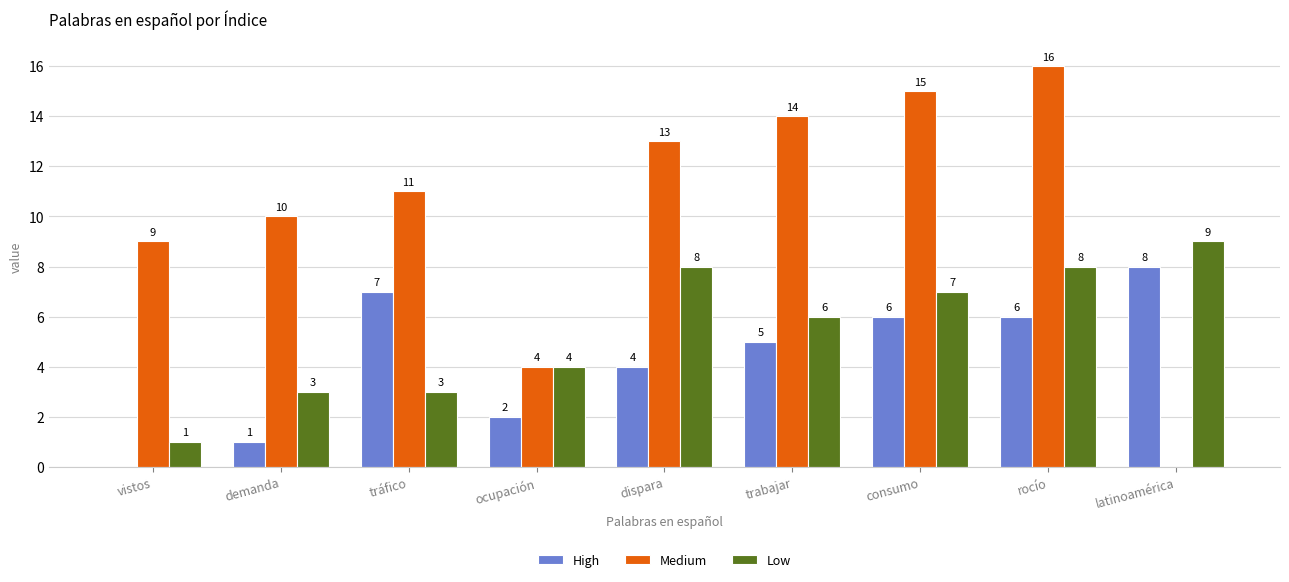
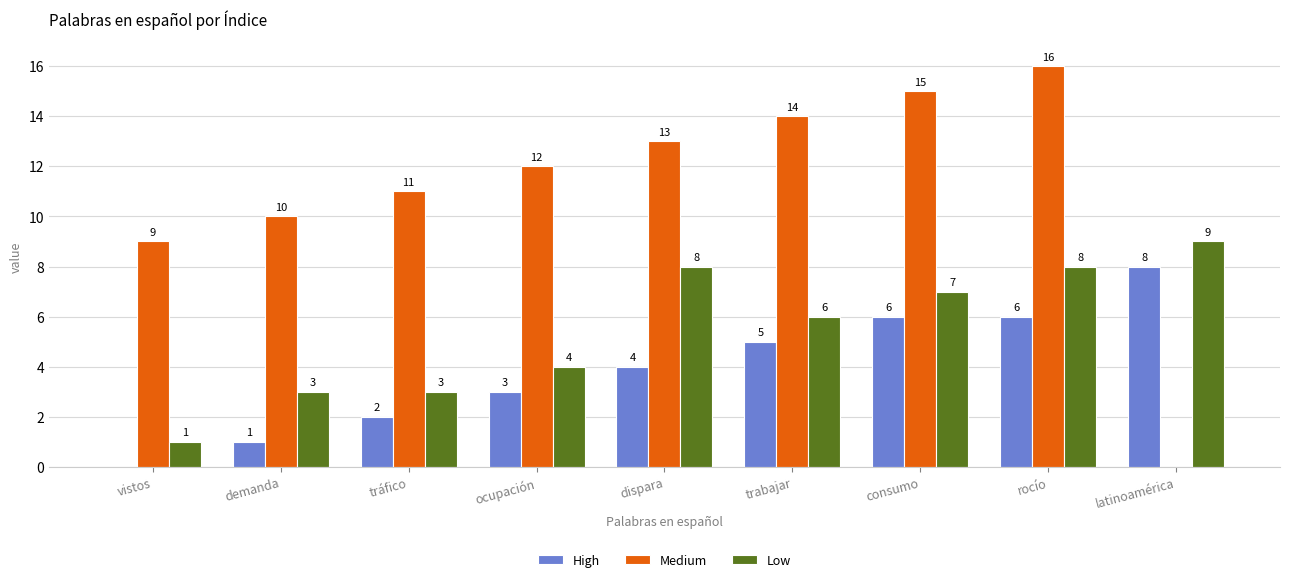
High, tráfico: 7 -> 2
High, ocupación: 2 -> 3
Medium, ocupación: 4 -> 12
